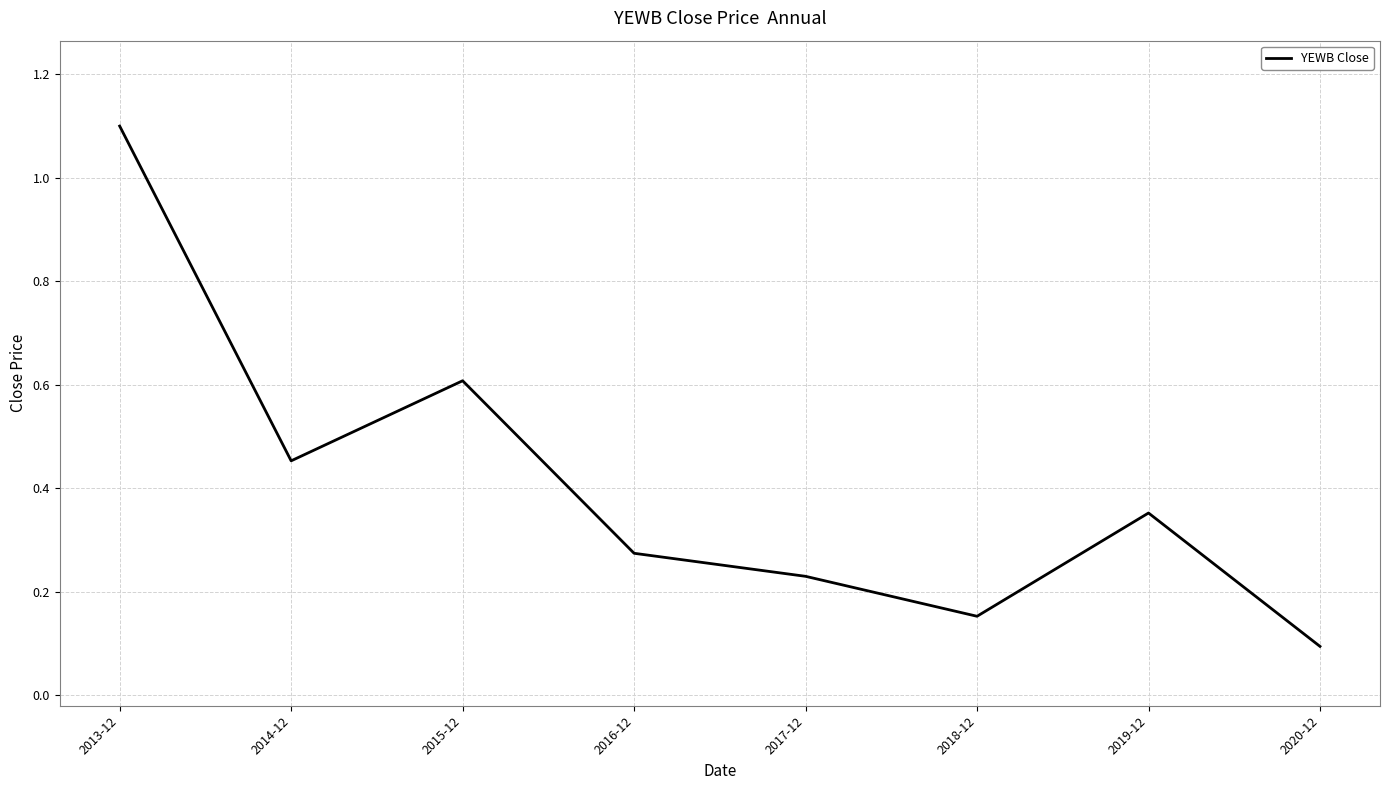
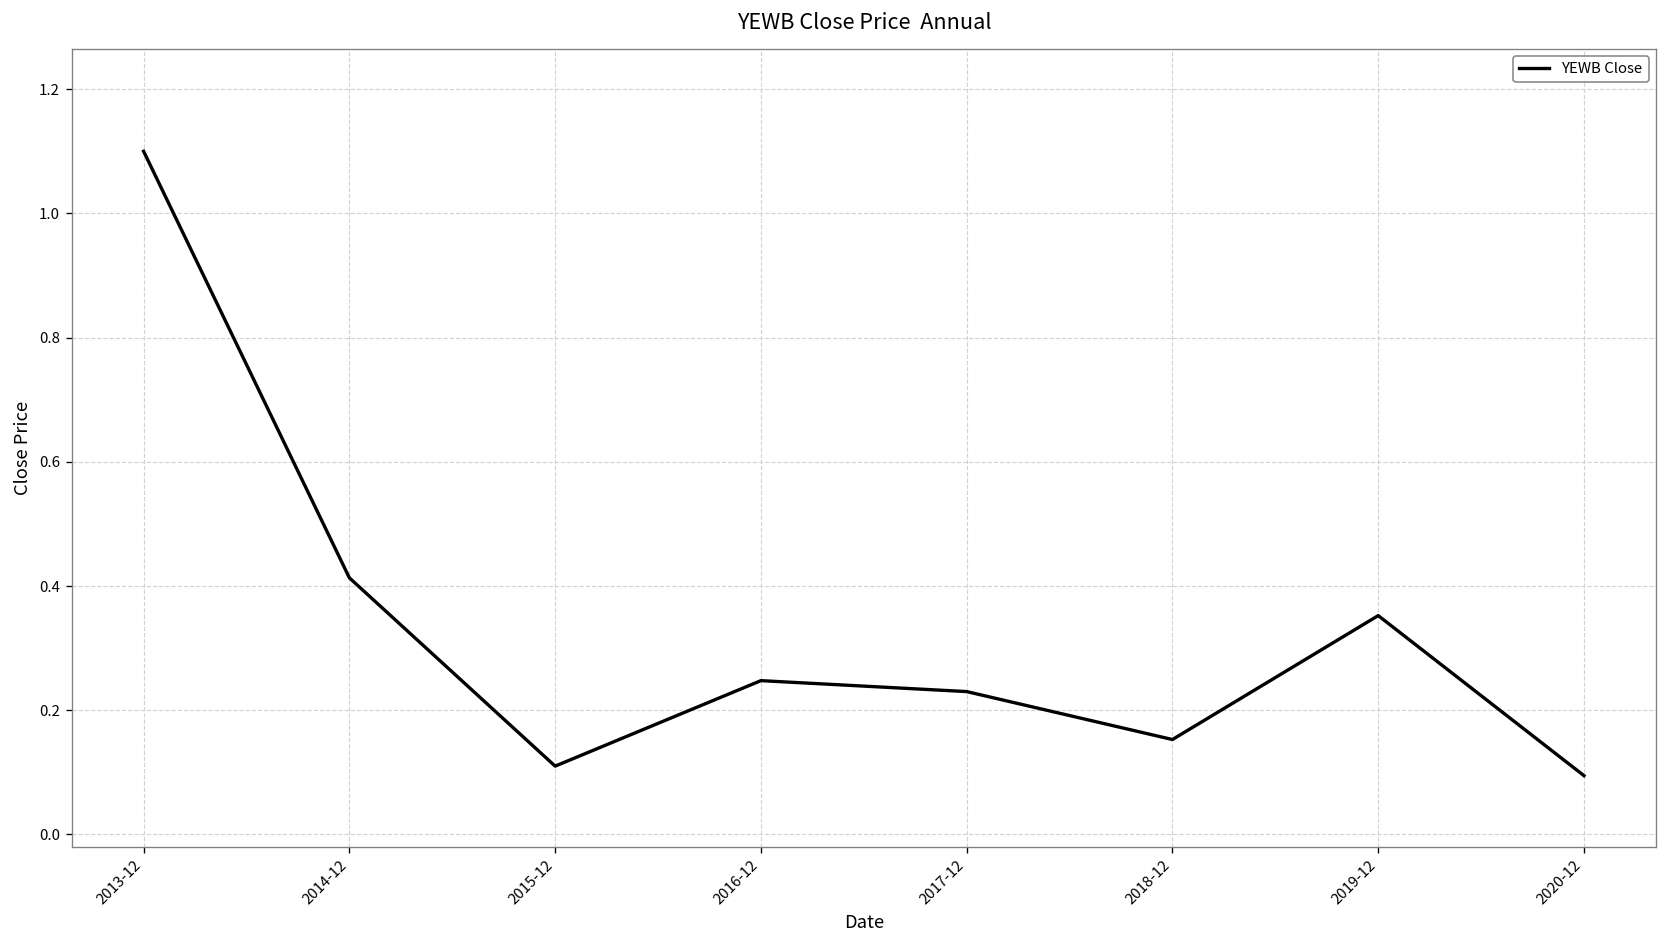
2014-12: 0.45 -> 0.41
2015-12: 0.61 -> 0.11
2016-12: 0.27 -> 0.25
